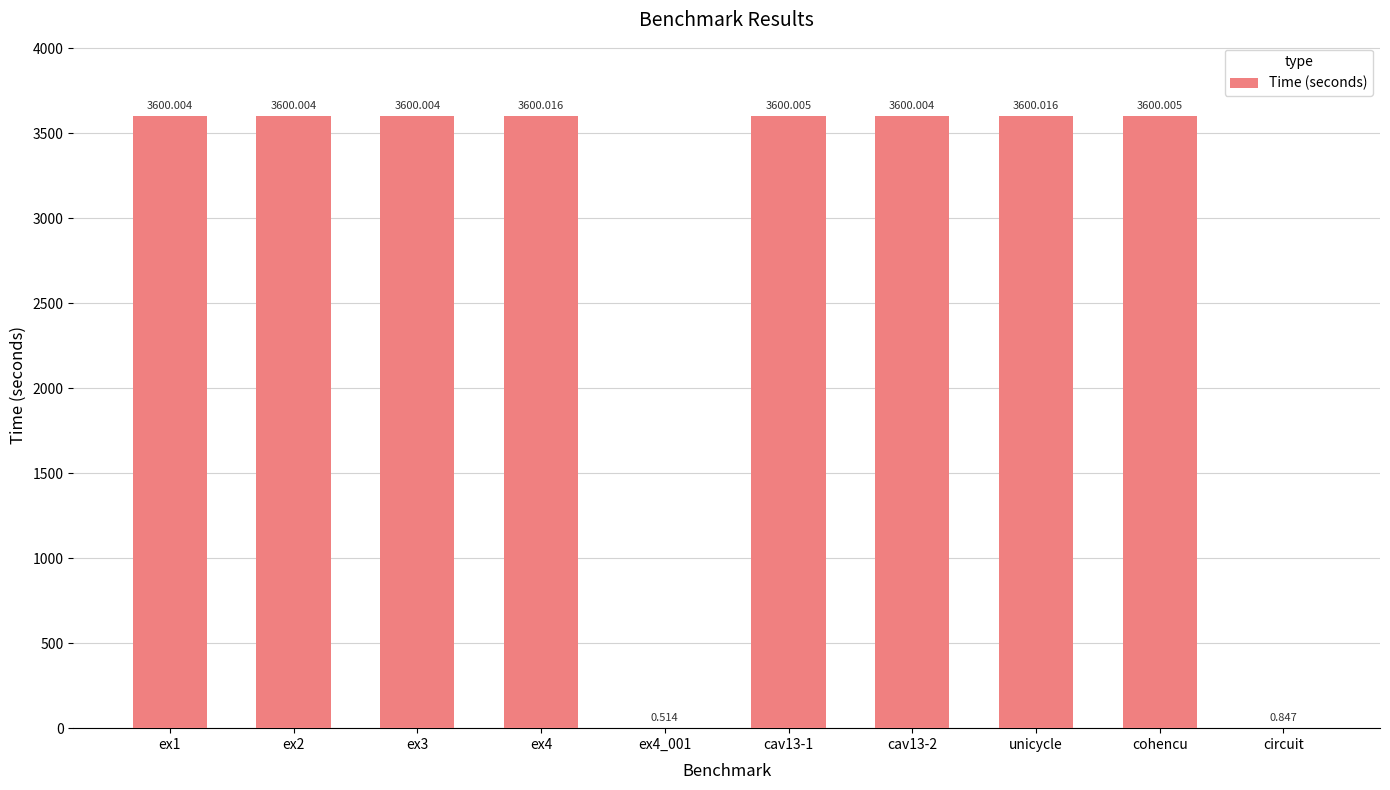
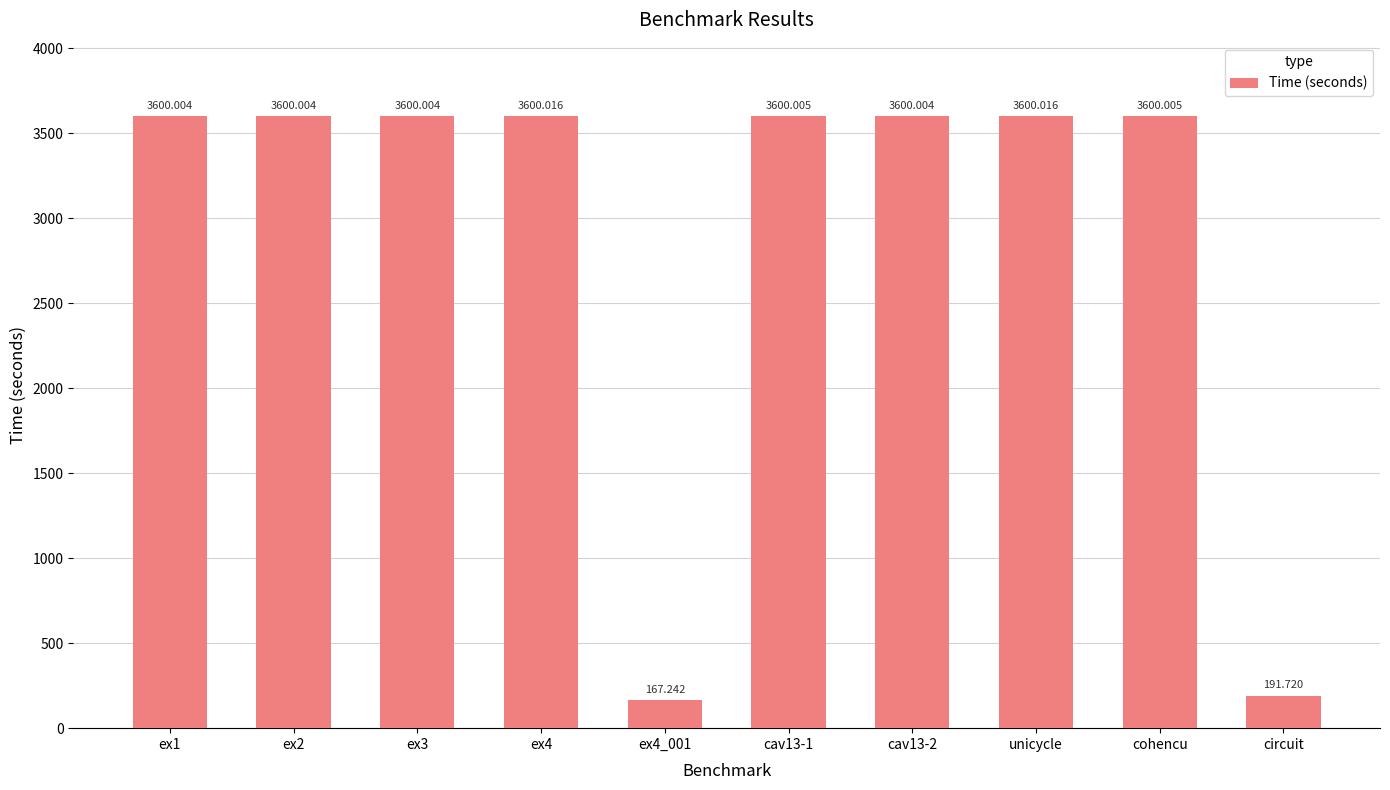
ex4_001: 0.514 -> 167.242
circuit: 0.847 -> 191.720
